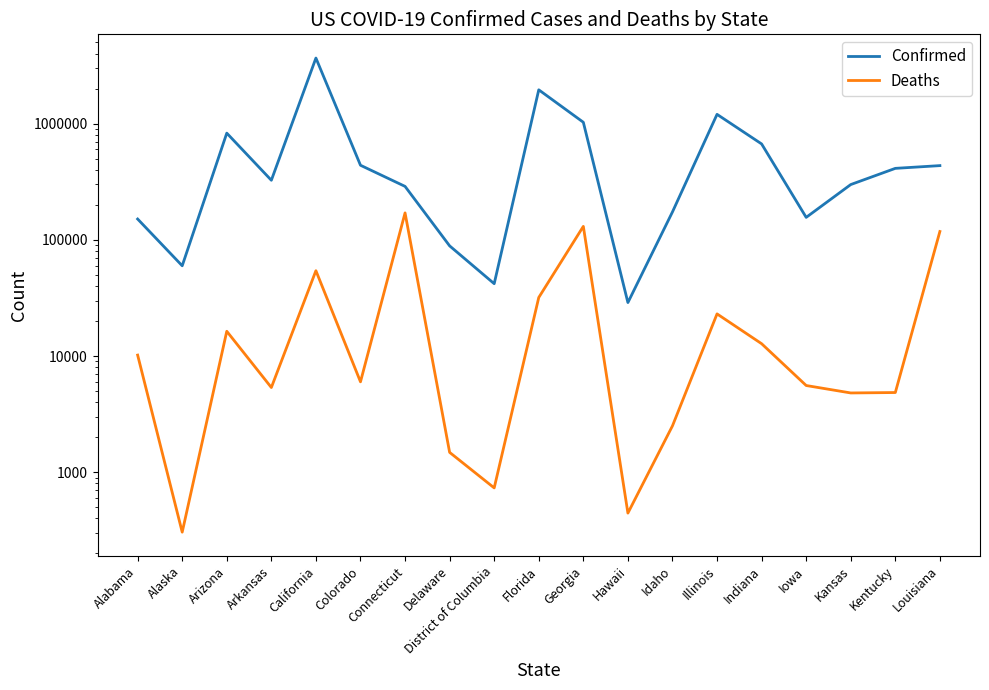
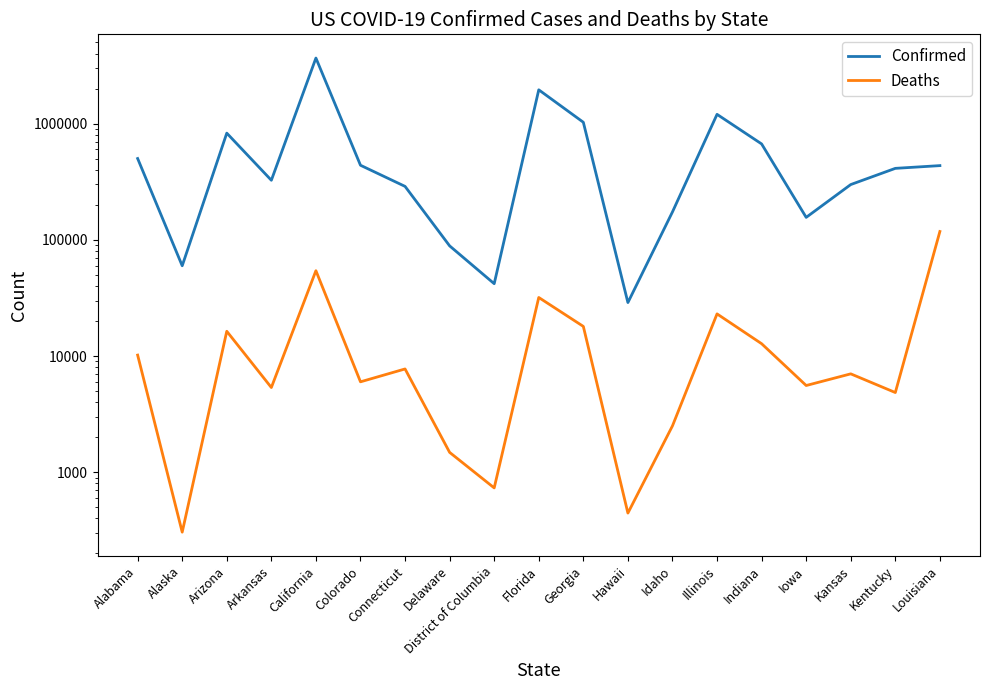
Confirmed, Alabama: 150000 -> 500000
Deaths, Connecticut: 170000 -> 8000
Deaths, Georgia: 130000 -> 18000
Deaths, Kansas: 4800 -> 7000
